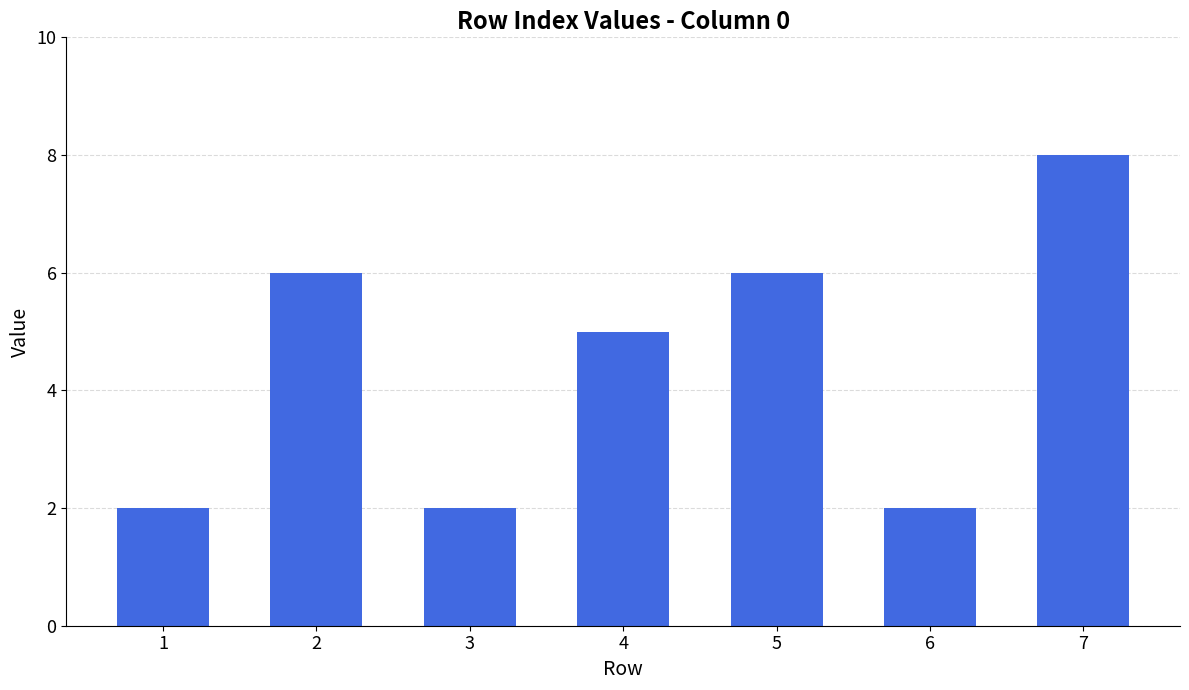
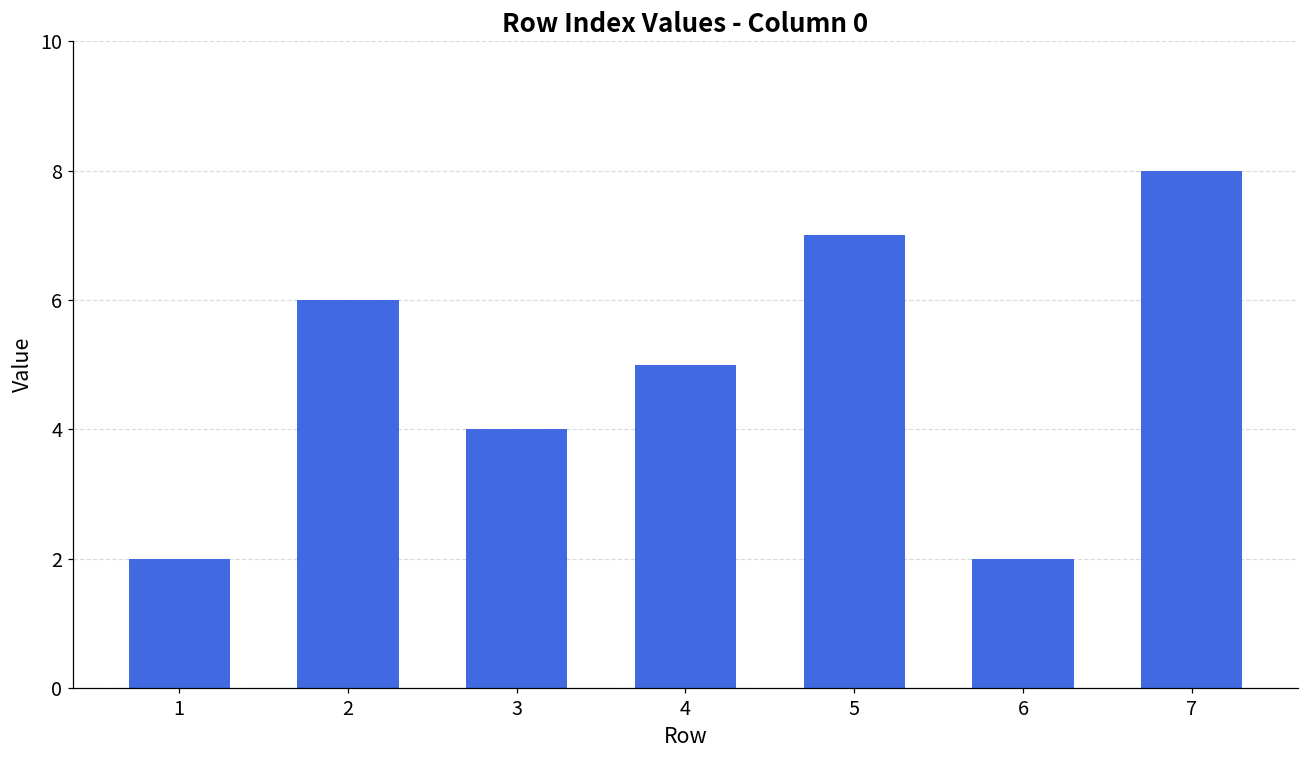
3: 2 -> 4
5: 6 -> 7
